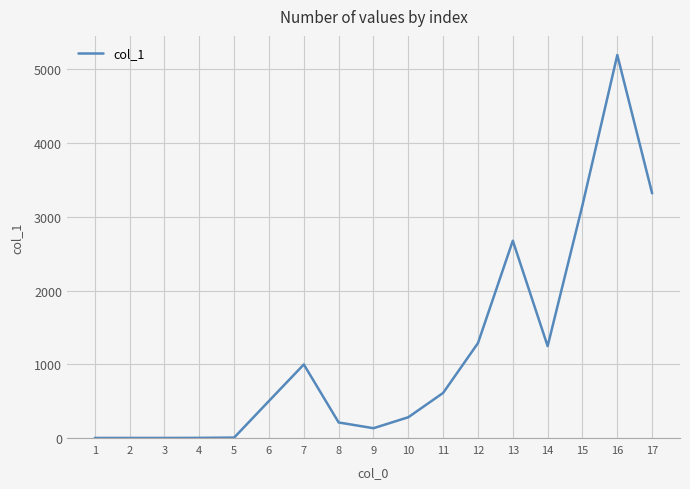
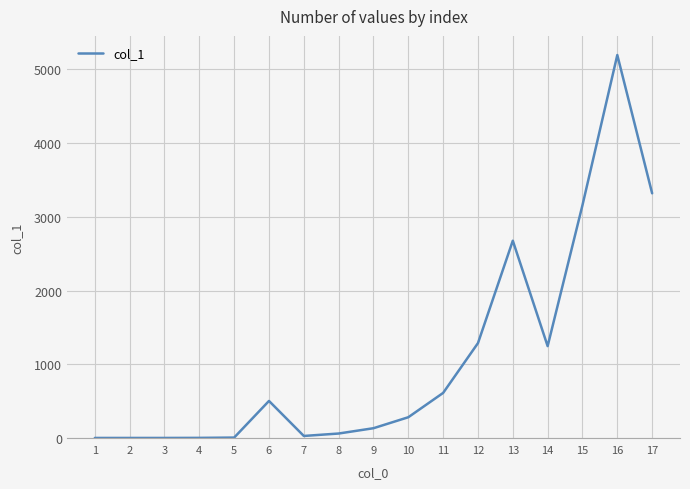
7: 1000 -> 0
8: 200 -> 100
